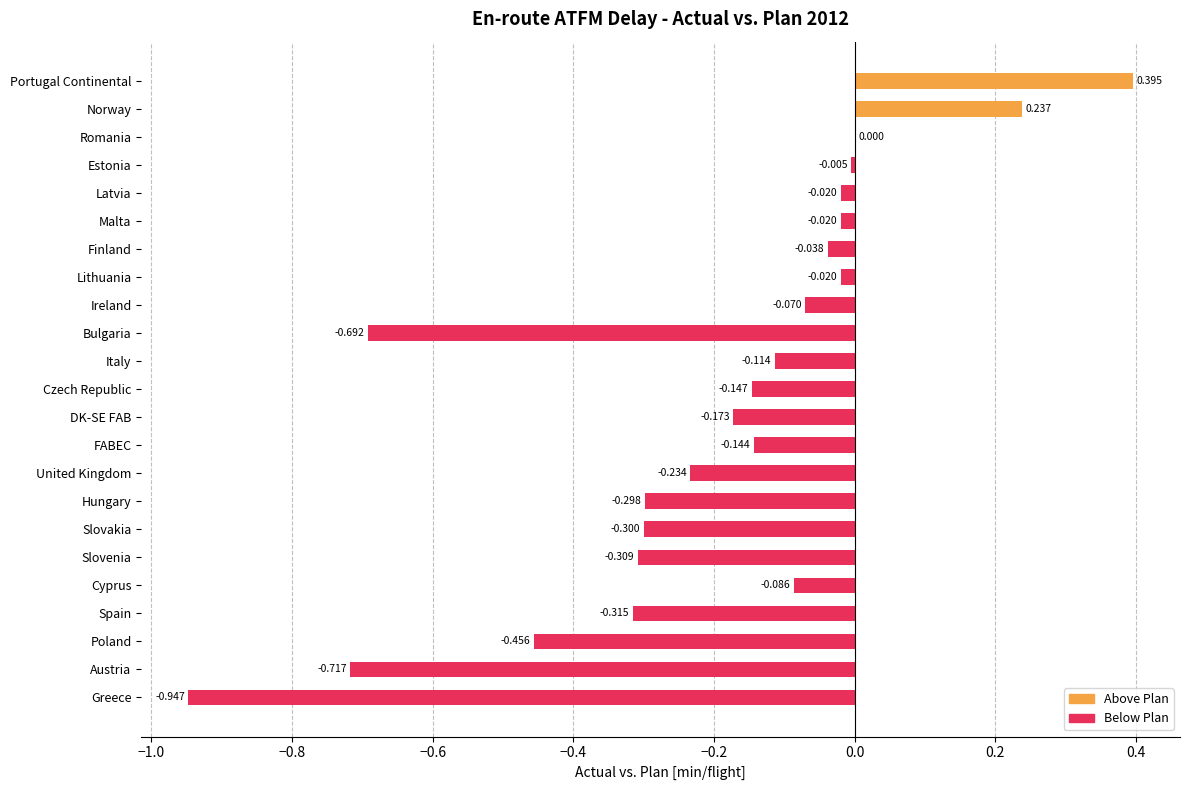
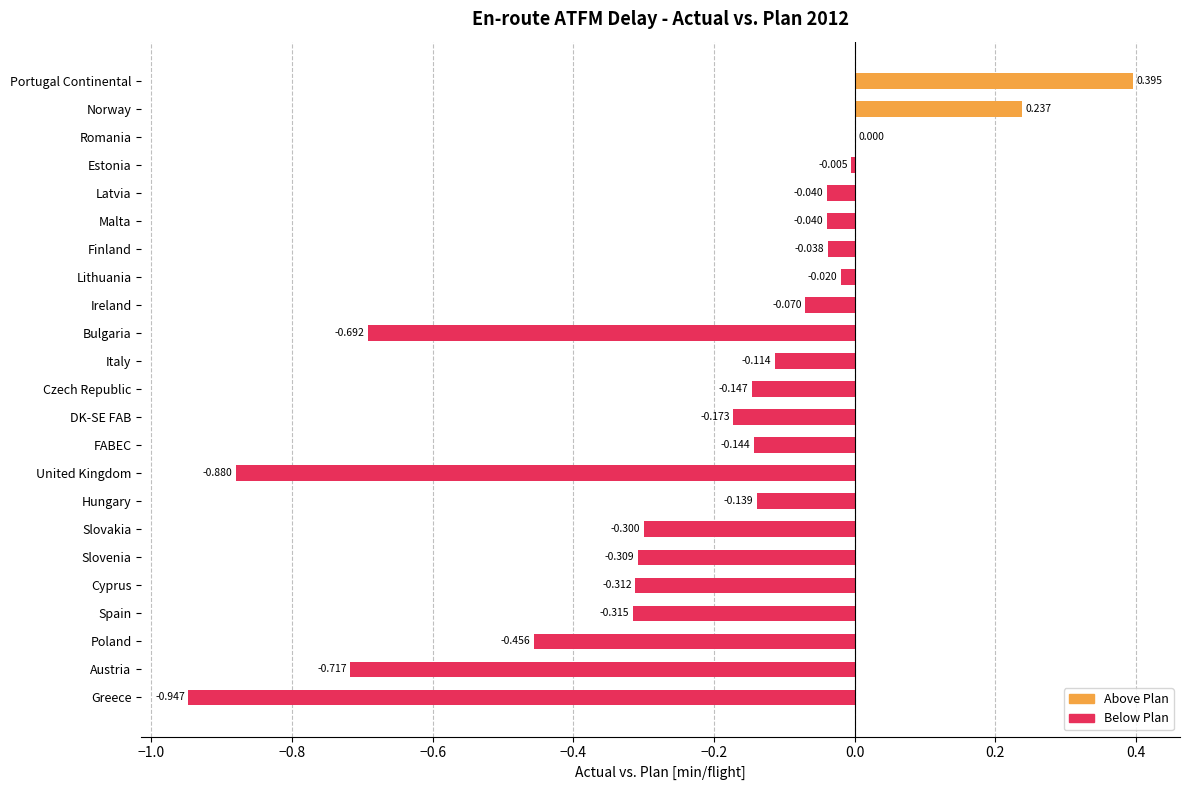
Latvia: -0.020 -> -0.040
Malta: -0.020 -> -0.040
United Kingdom: -0.234 -> -0.880
Hungary: -0.298 -> -0.139
Cyprus: -0.086 -> -0.312
